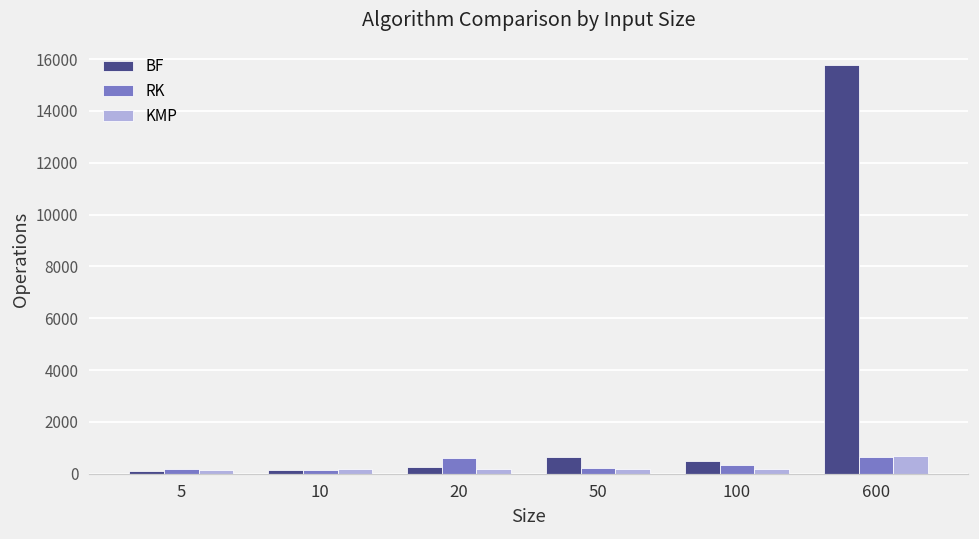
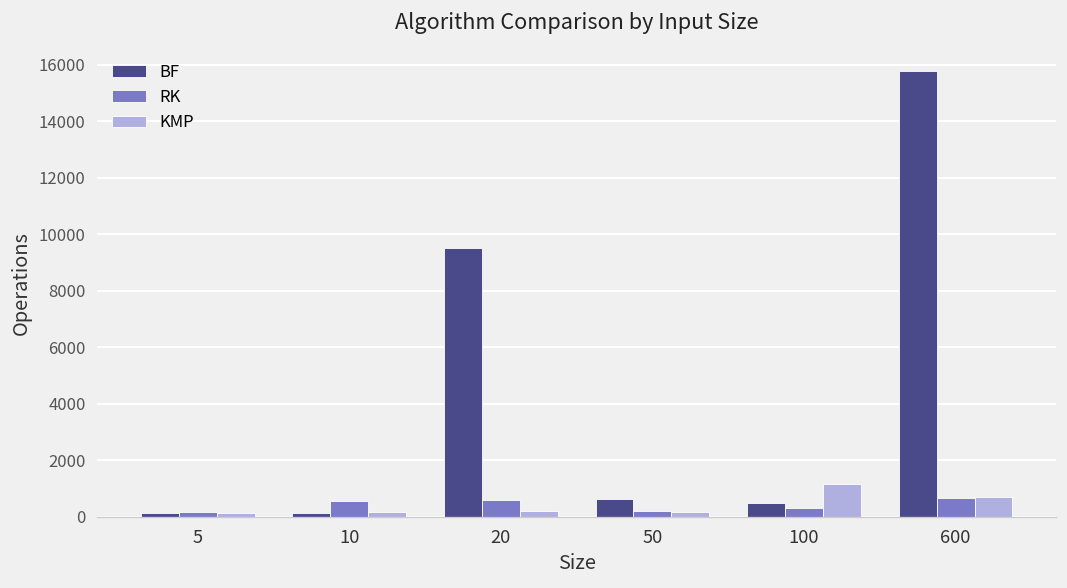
RK, 10: 100 -> 600
BF, 20: 300 -> 9500
KMP, 100: 200 -> 1100
